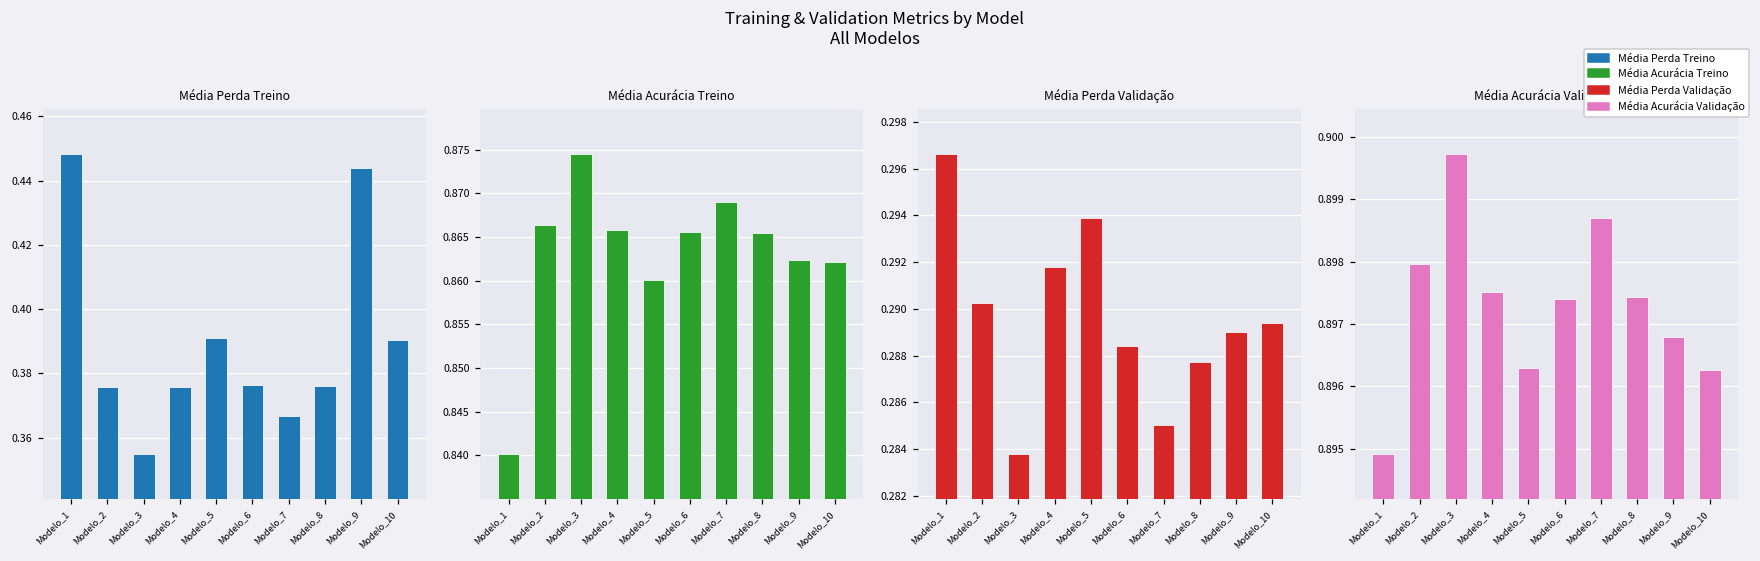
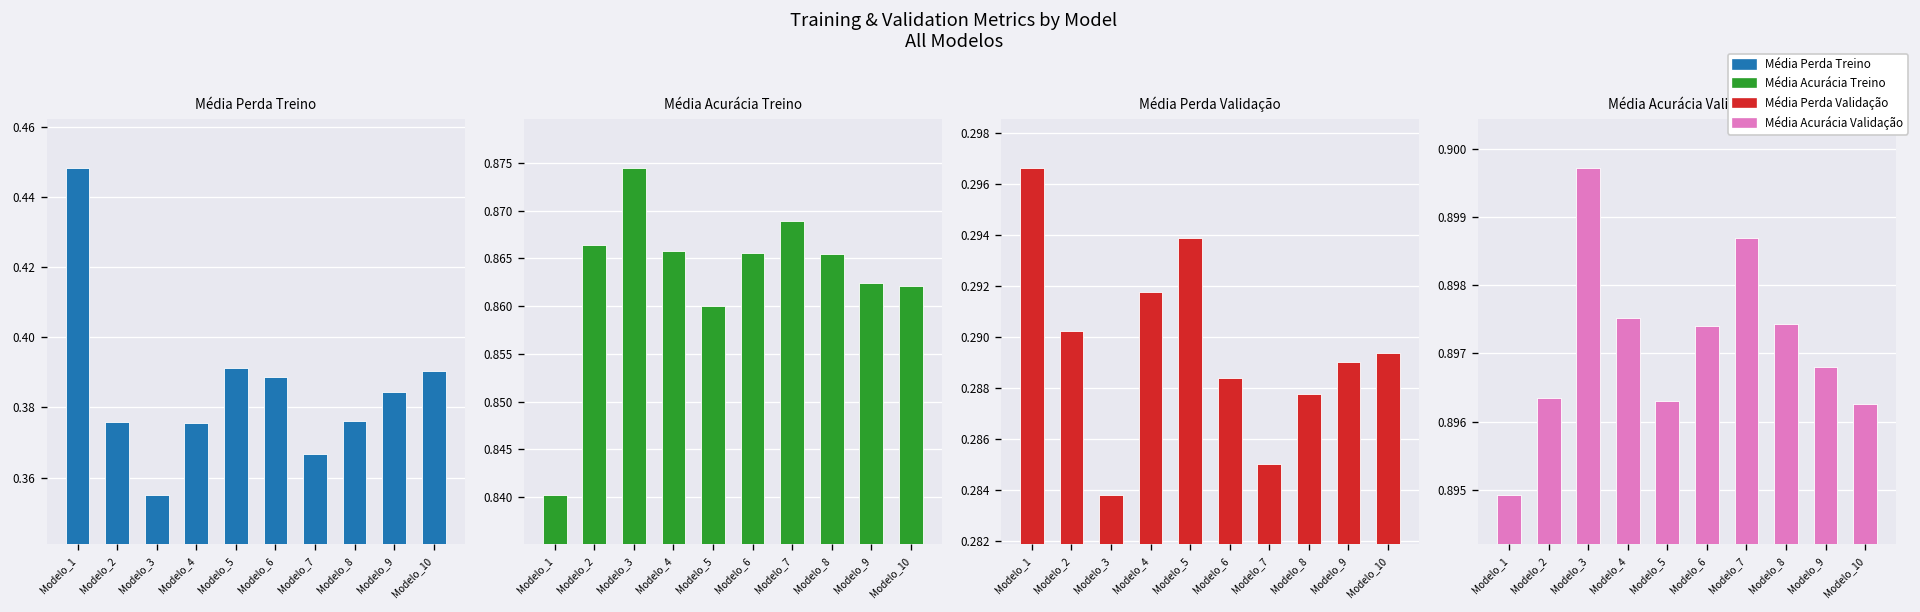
Média Perda Treino, Modelo_6: 0.376 -> 0.389
Média Perda Treino, Modelo_9: 0.444 -> 0.384
Média Acurácia Validação, Modelo_2: 0.8980 -> 0.8963
